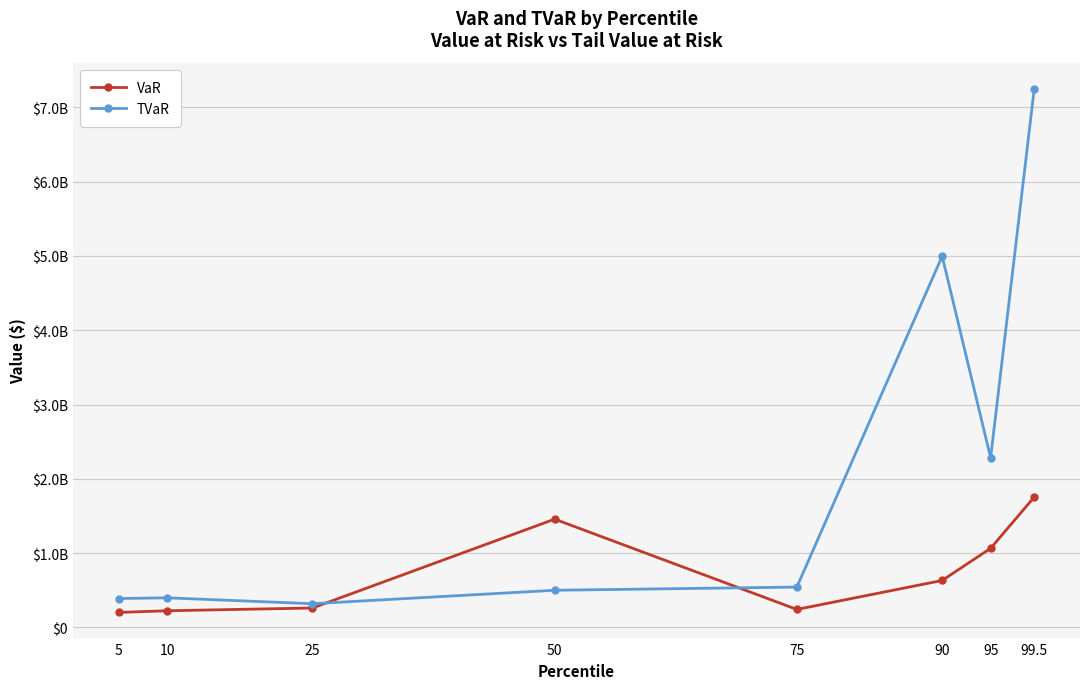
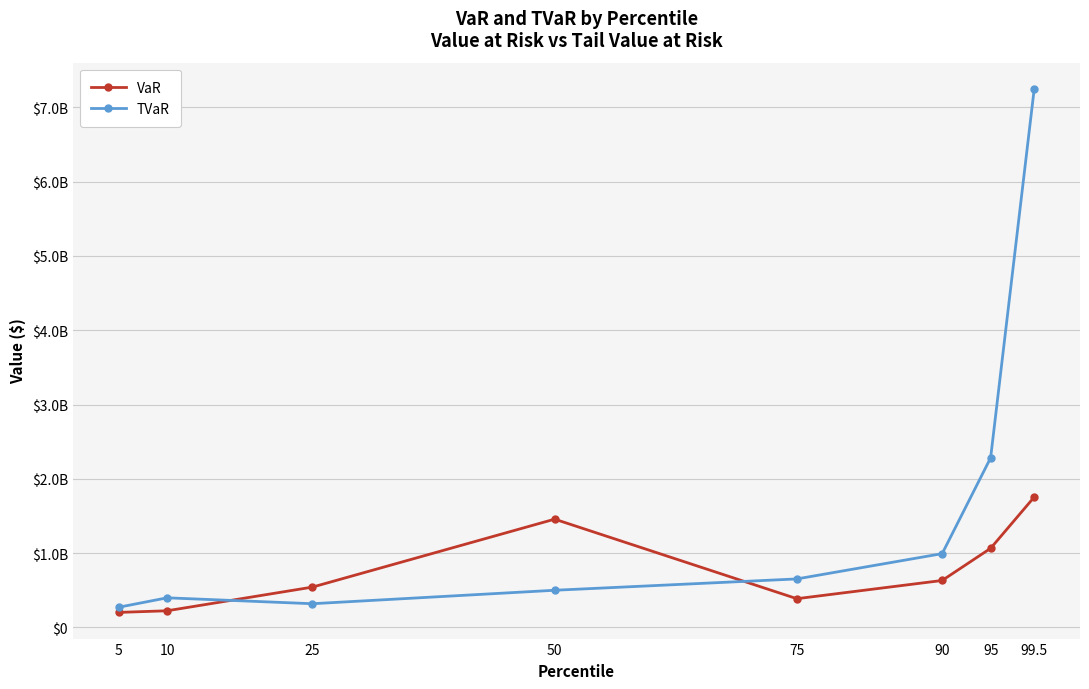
TVaR, 5: $400000000 -> $300000000
VaR, 25: $300000000 -> $500000000
VaR, 75: $200000000 -> $400000000
TVaR, 75: $500000000 -> $700000000
TVaR, 90: $5000000000 -> $1000000000
